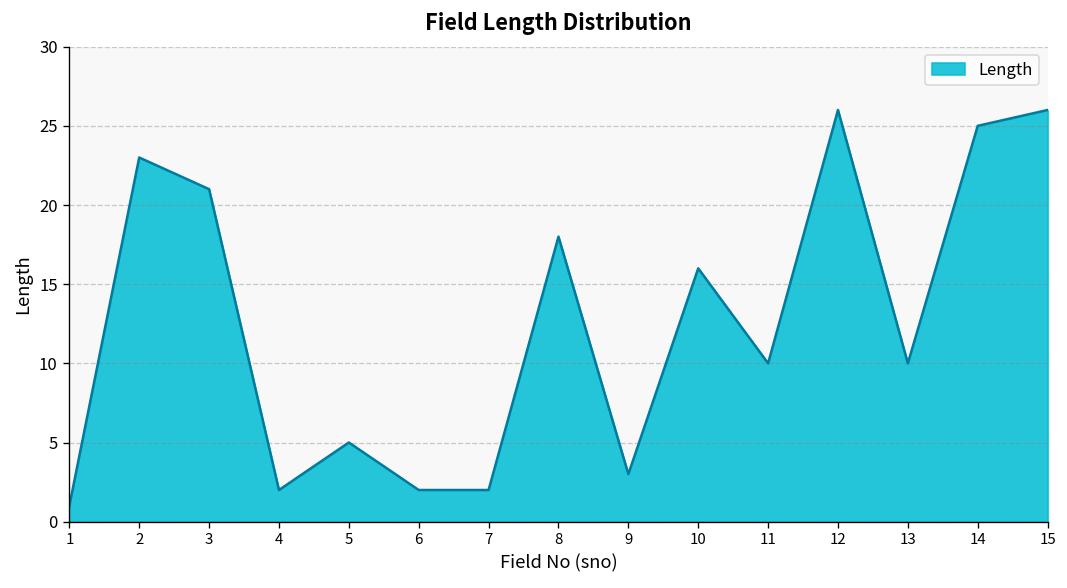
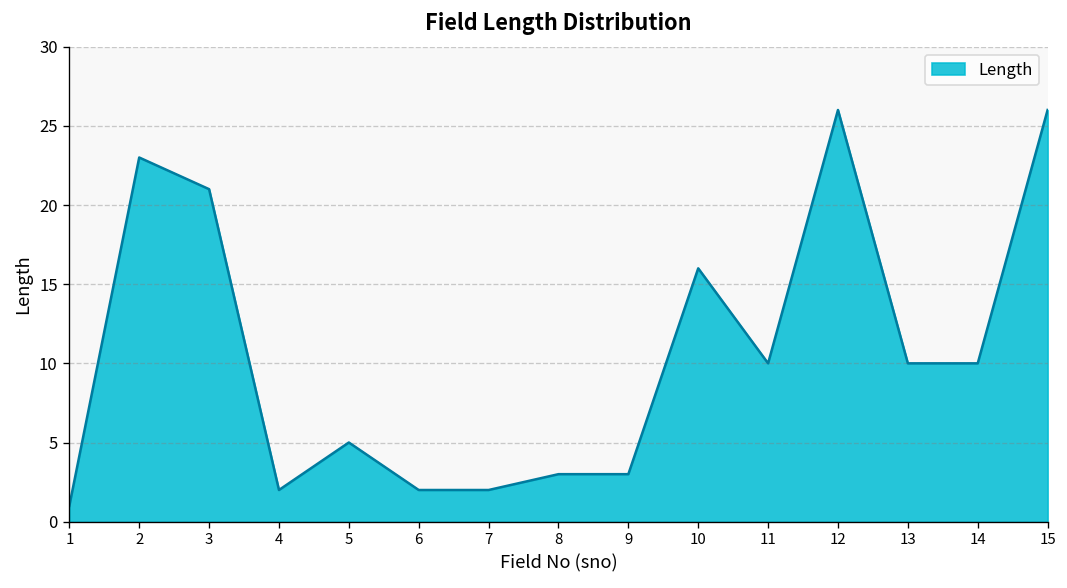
8: 18 -> 3
14: 25 -> 10
